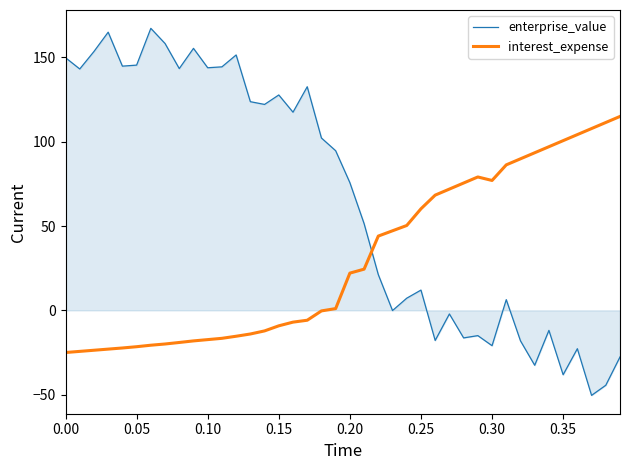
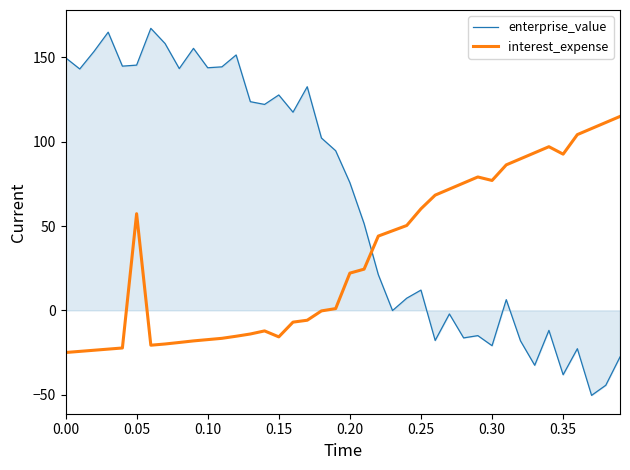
interest_expense, 0.05: -22 -> 57
interest_expense, 0.15: -9 -> -16
interest_expense, 0.35: 101 -> 93
